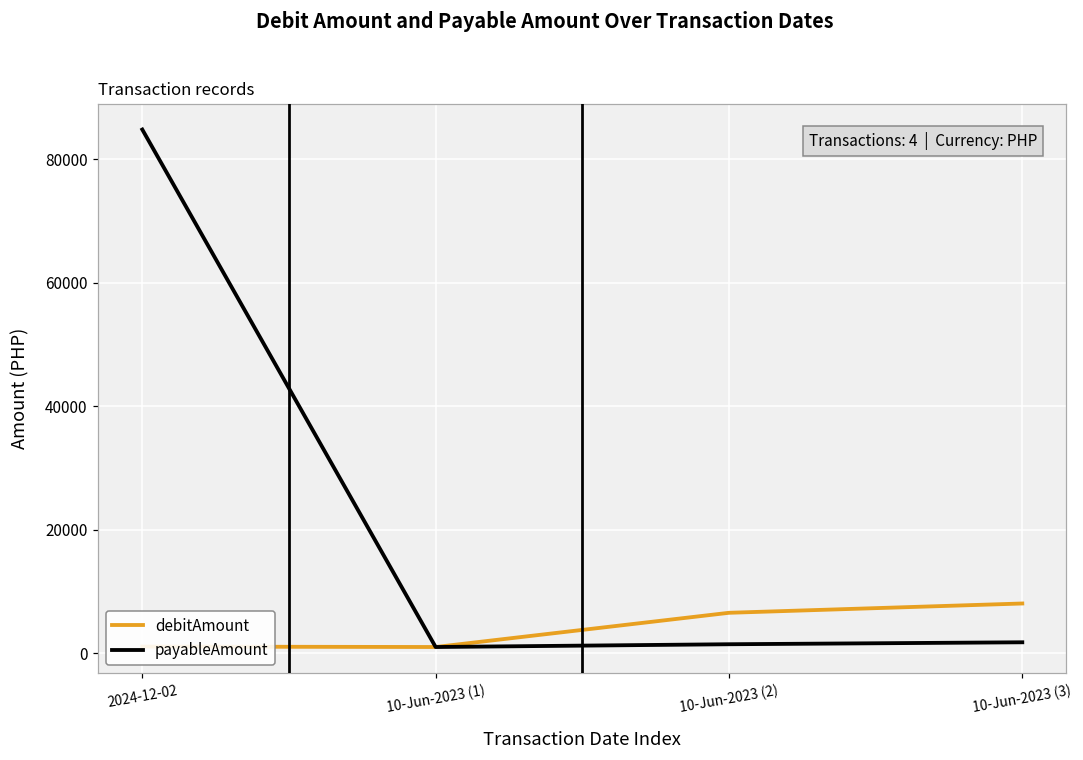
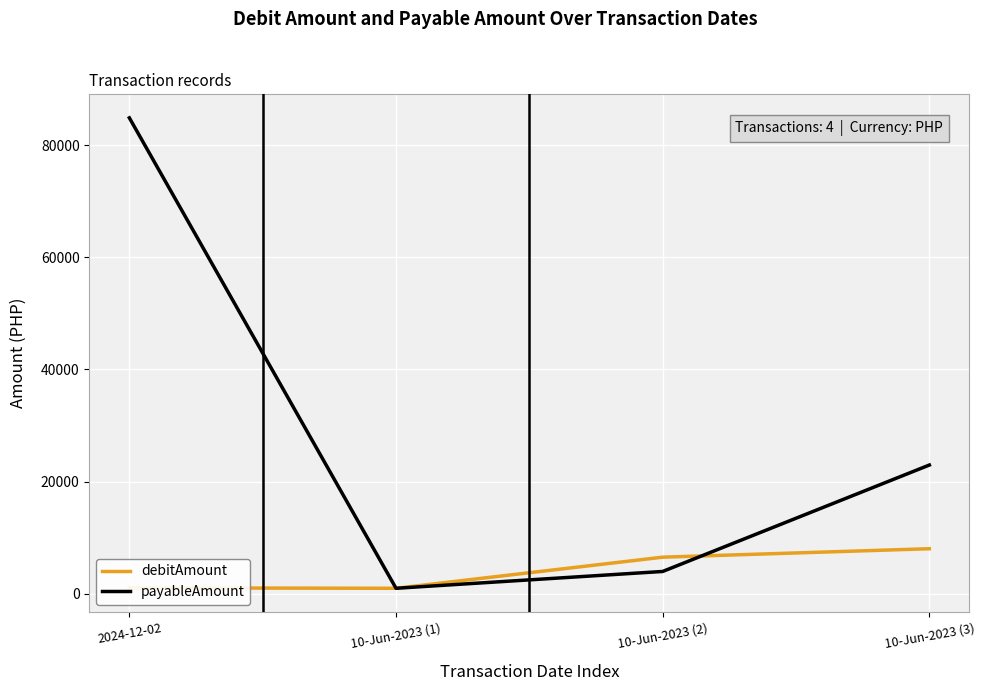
payableAmount, 10-Jun-2023 (2): 1000 -> 4000
payableAmount, 10-Jun-2023 (3): 2000 -> 23000
